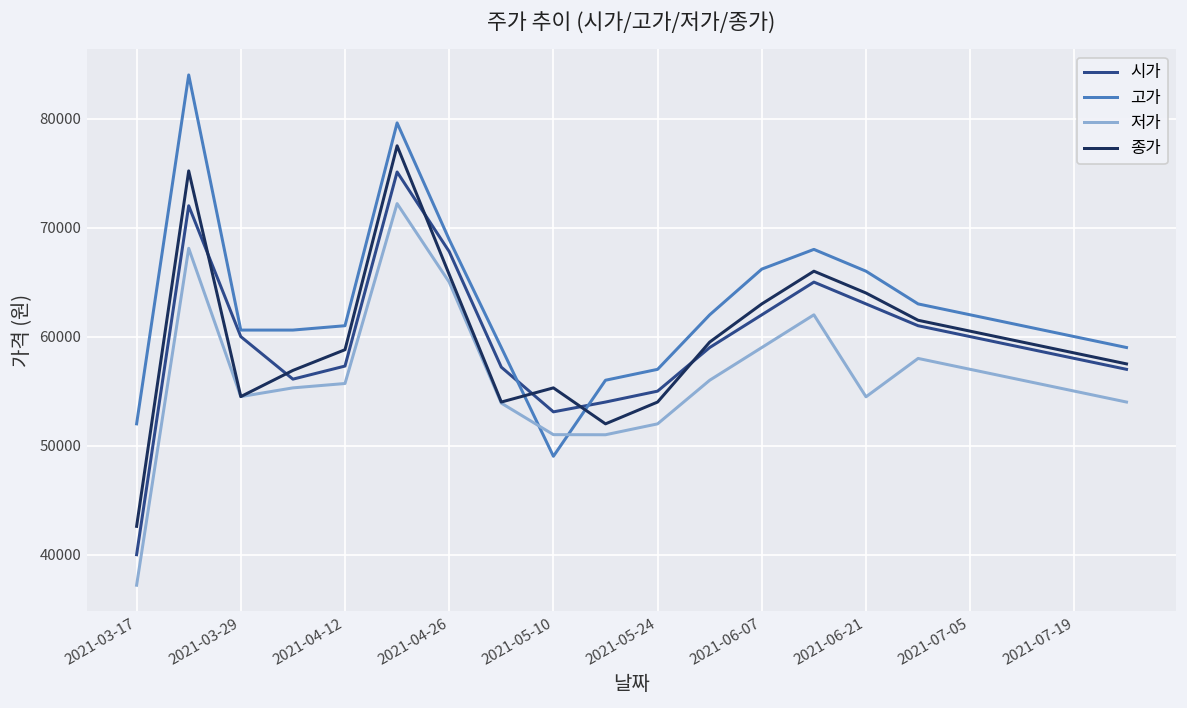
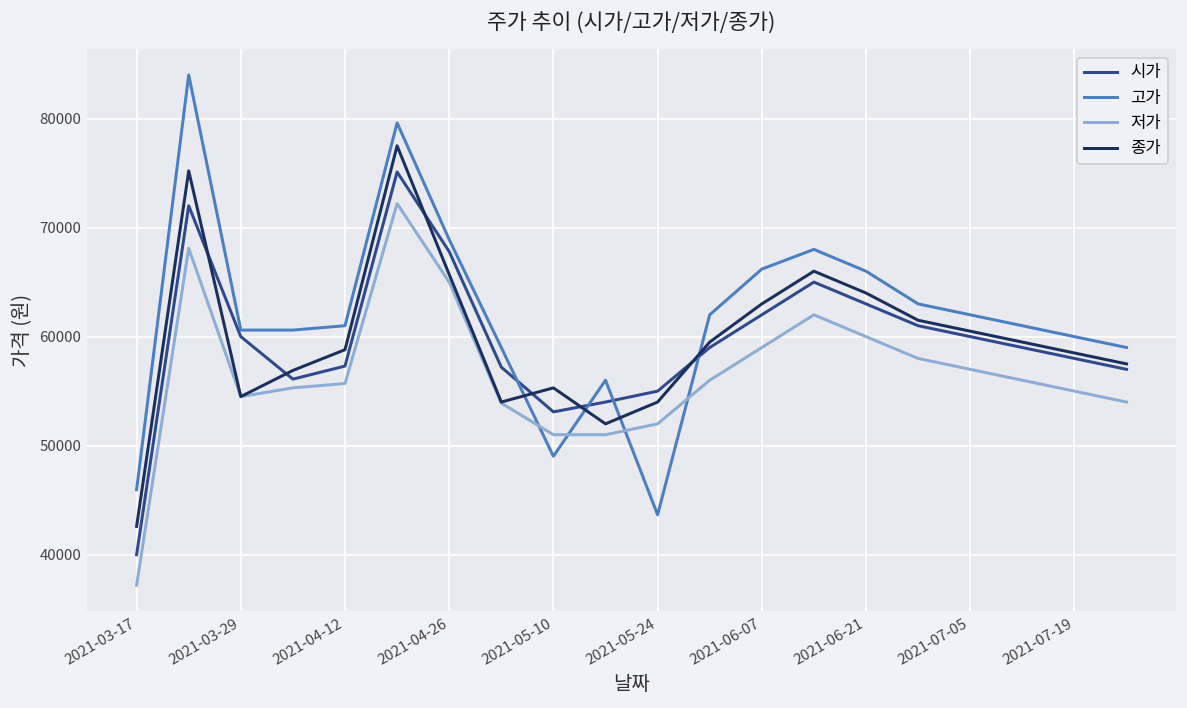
고가, 2021-03-17: 52000 -> 46000
고가, 2021-05-24: 57000 -> 44000
저가, 2021-06-21: 54000 -> 60000
